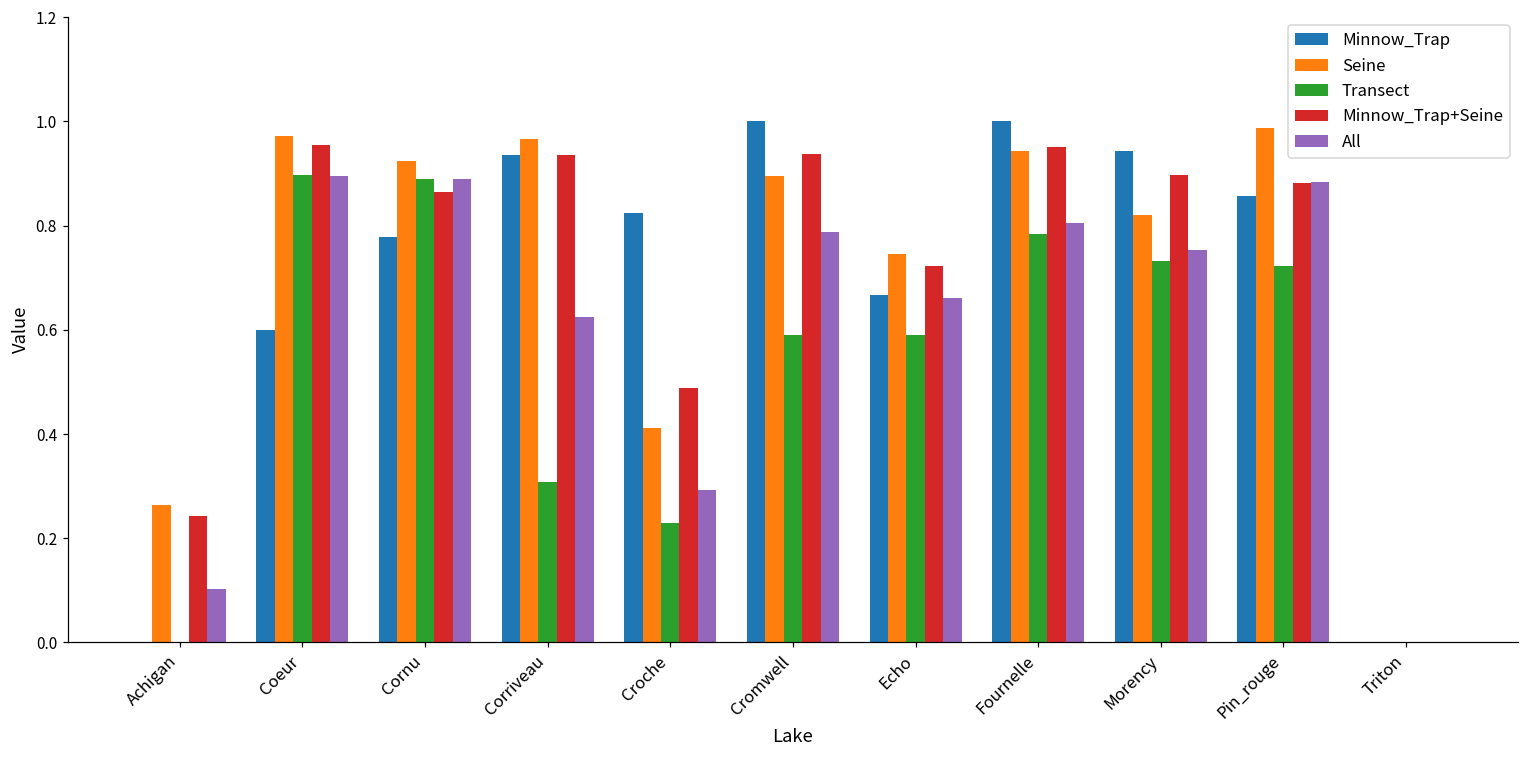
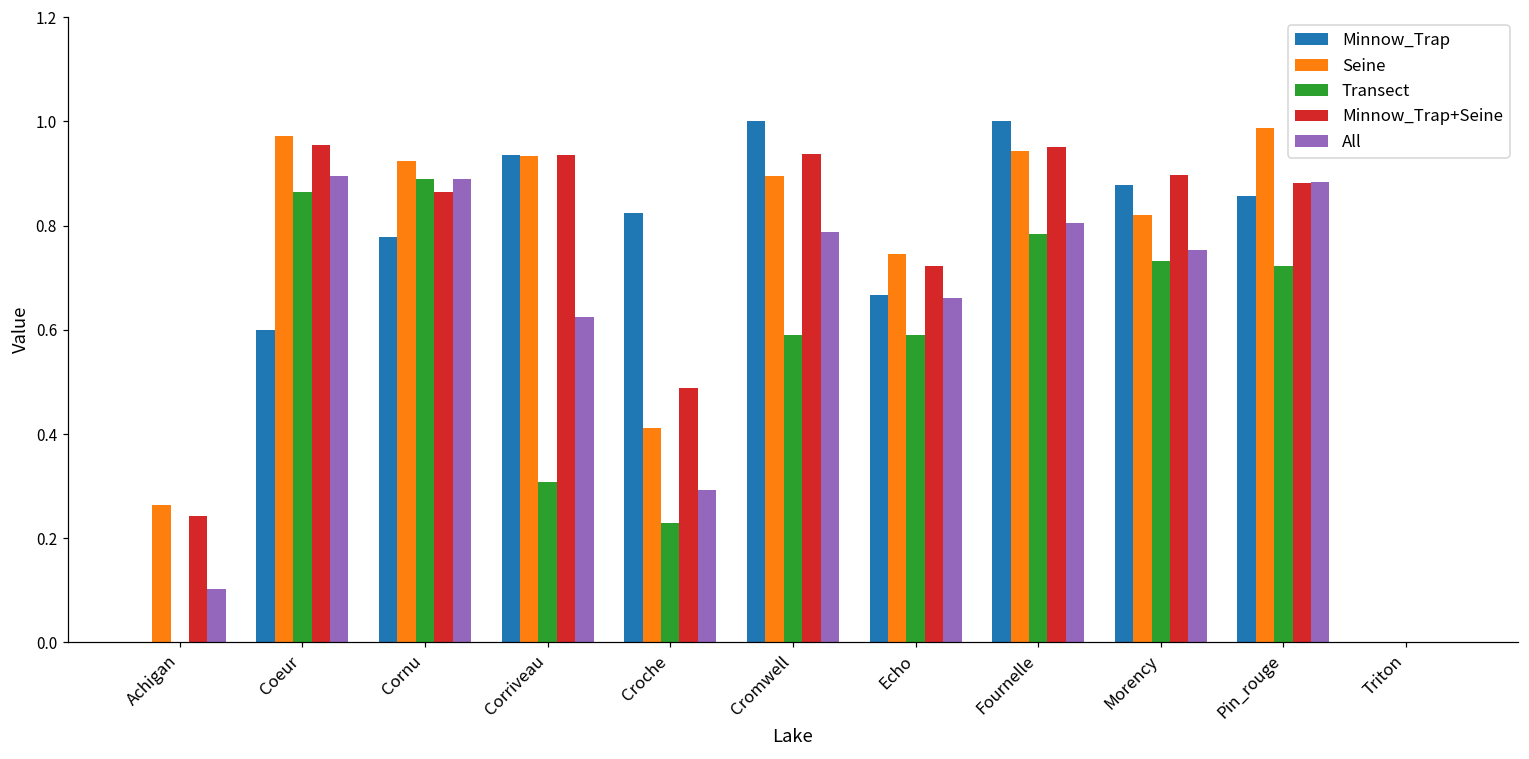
Transect, Coeur: 0.90 -> 0.87
Seine, Corriveau: 0.97 -> 0.93
Minnow_Trap, Morency: 0.94 -> 0.88
